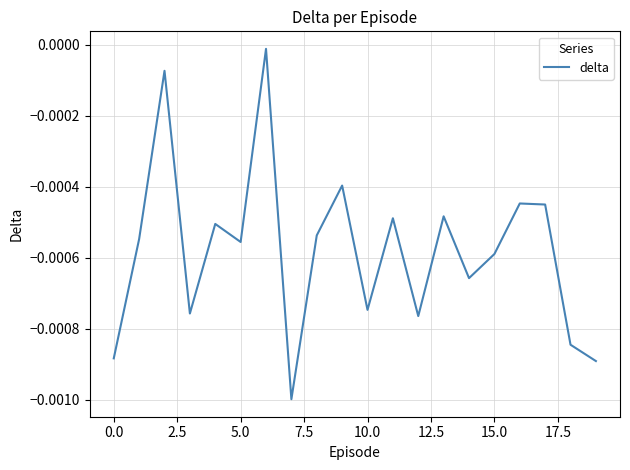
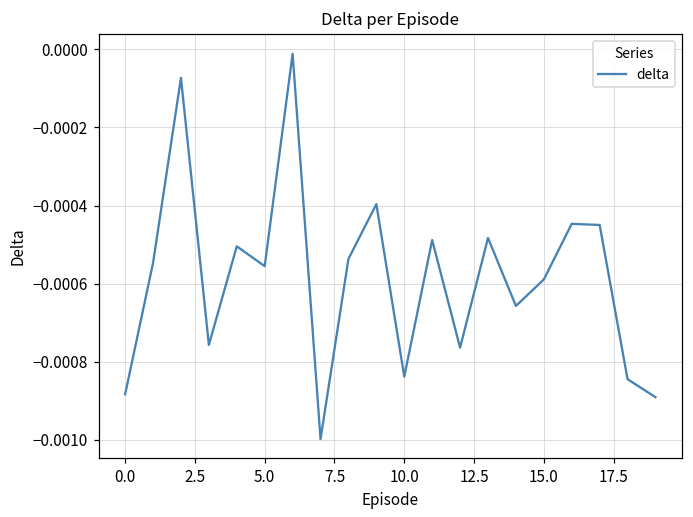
10.0: -0.00075 -> -0.00084
